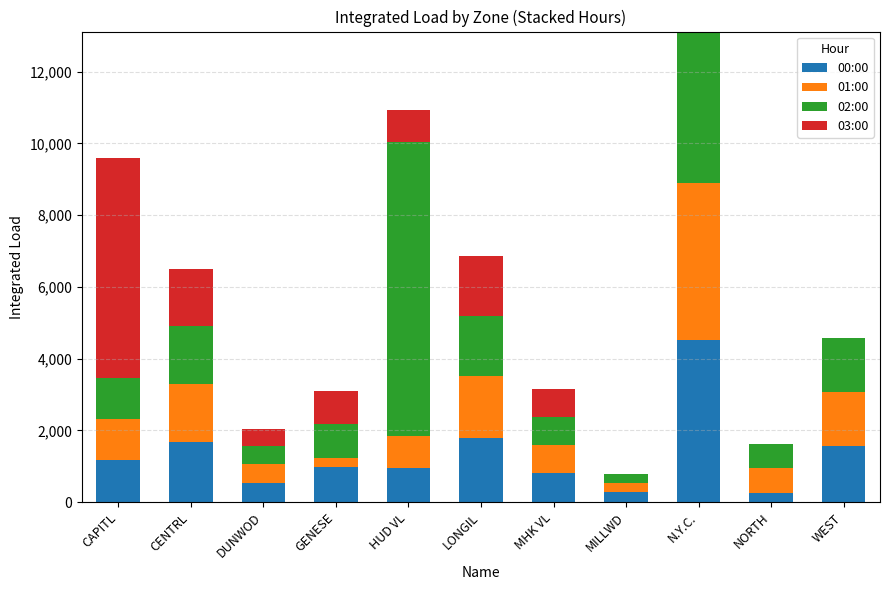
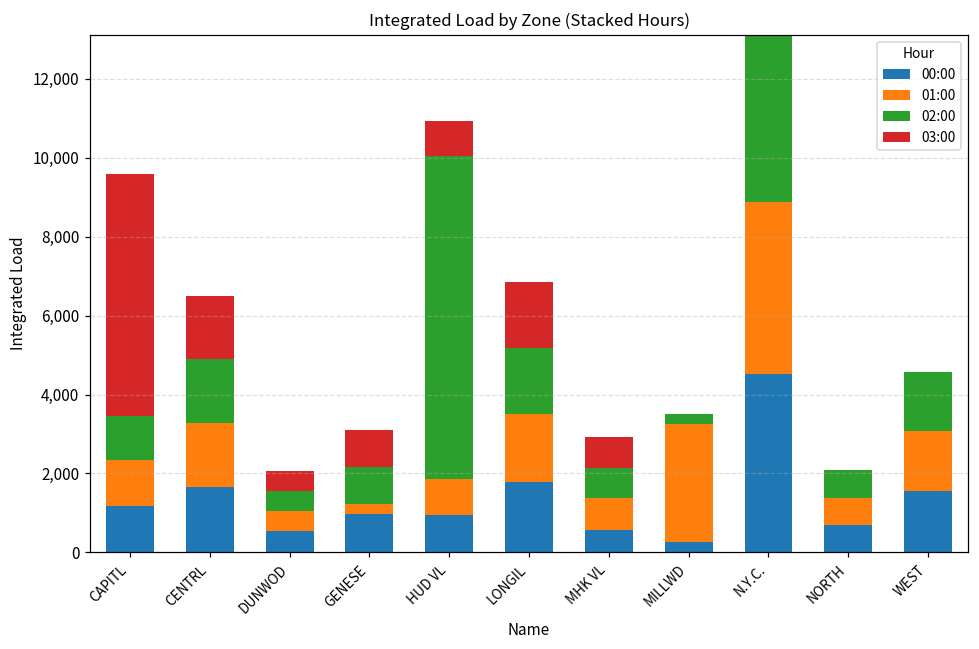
00:00, MHK VL: 800 -> 600
01:00, MILLWD: 300 -> 3,000
00:00, NORTH: 200 -> 700
